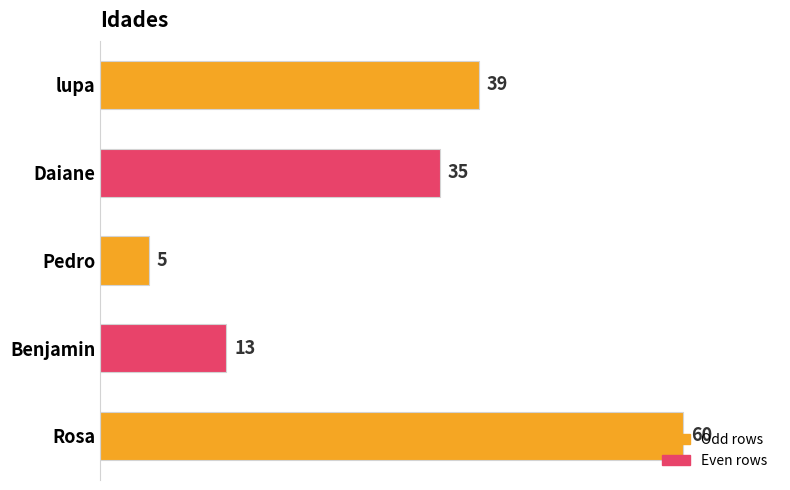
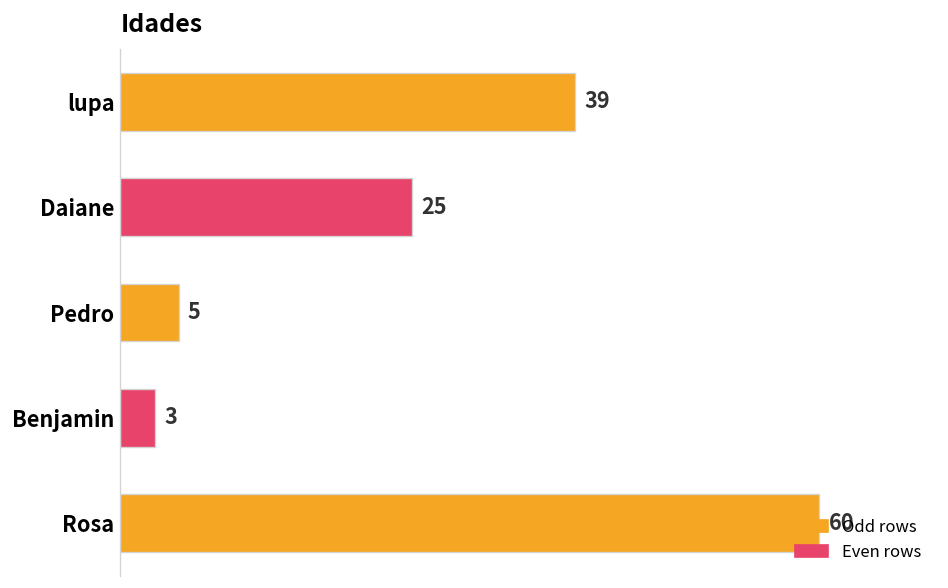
Daiane: 35 -> 25
Benjamin: 13 -> 3
